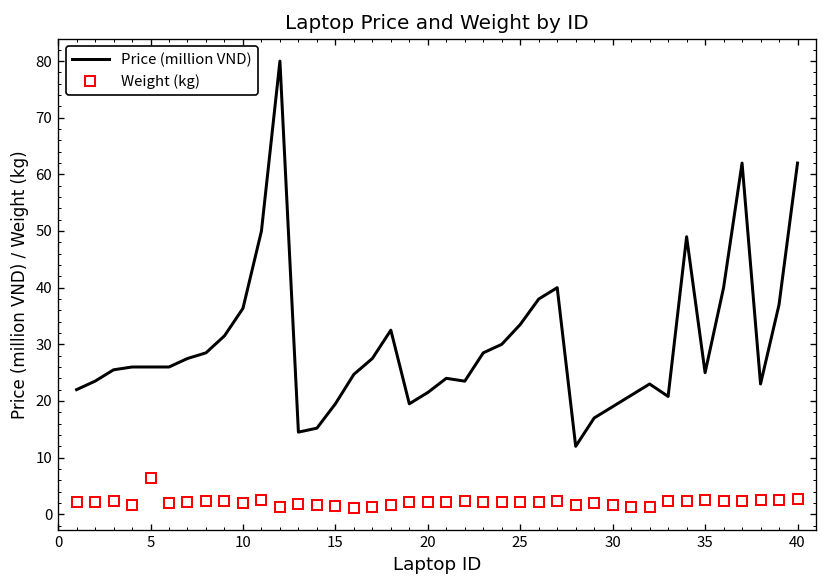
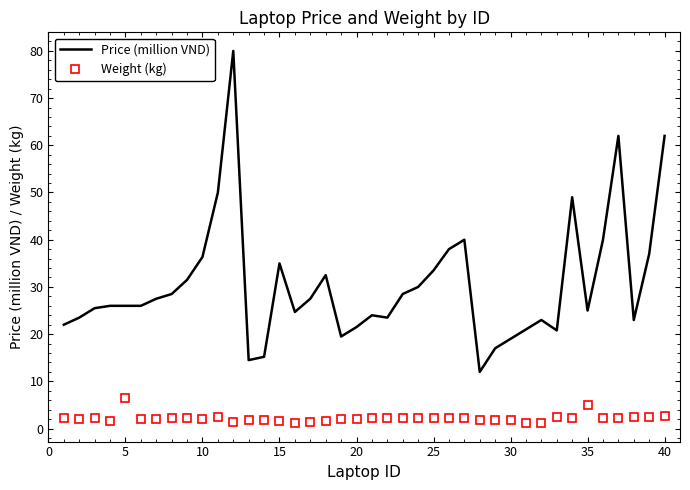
Price (million VND), 15: 19 -> 35
Weight (kg), 35: 2 -> 5
